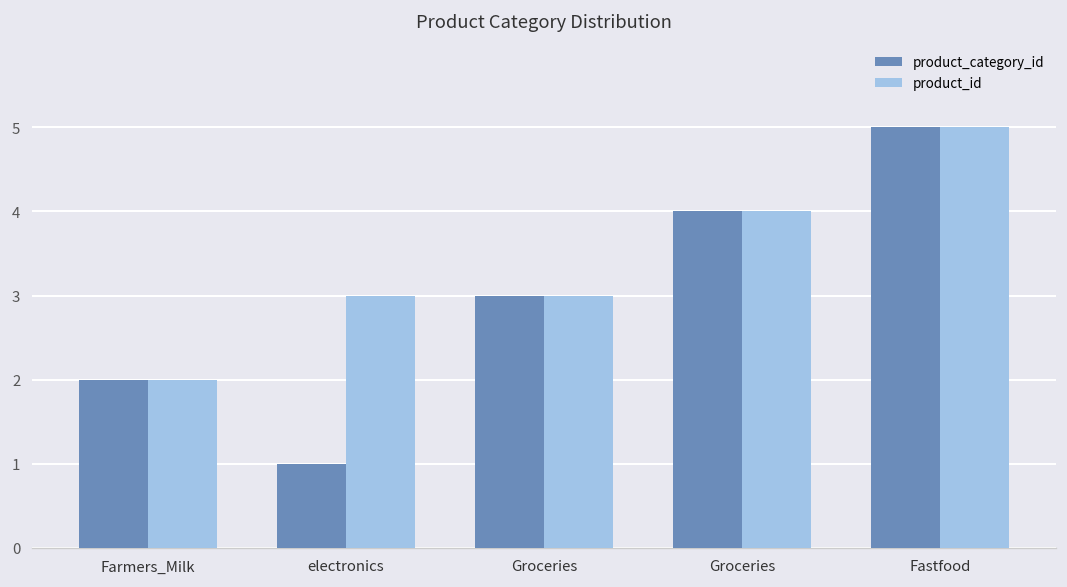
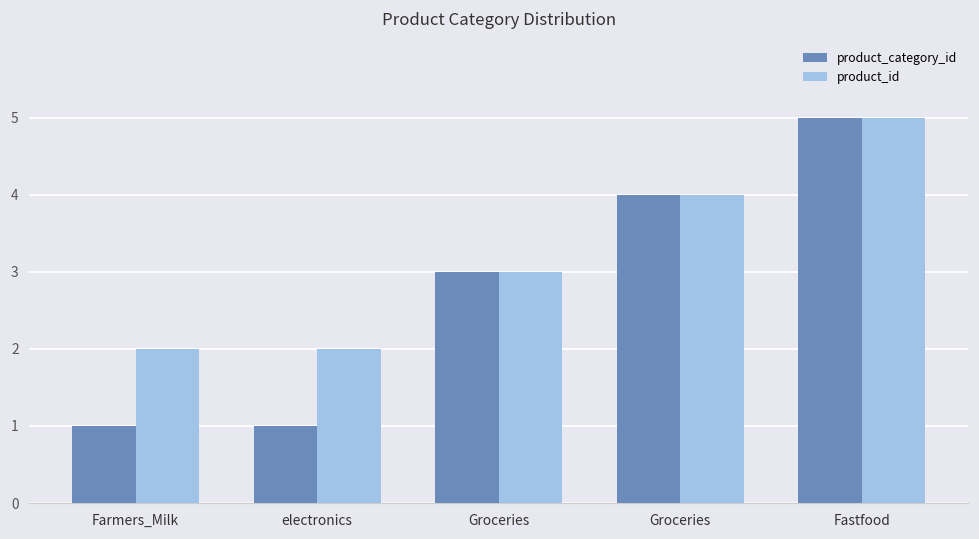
product_category_id, Farmers_Milk: 2 -> 1
product_id, electronics: 3 -> 2
